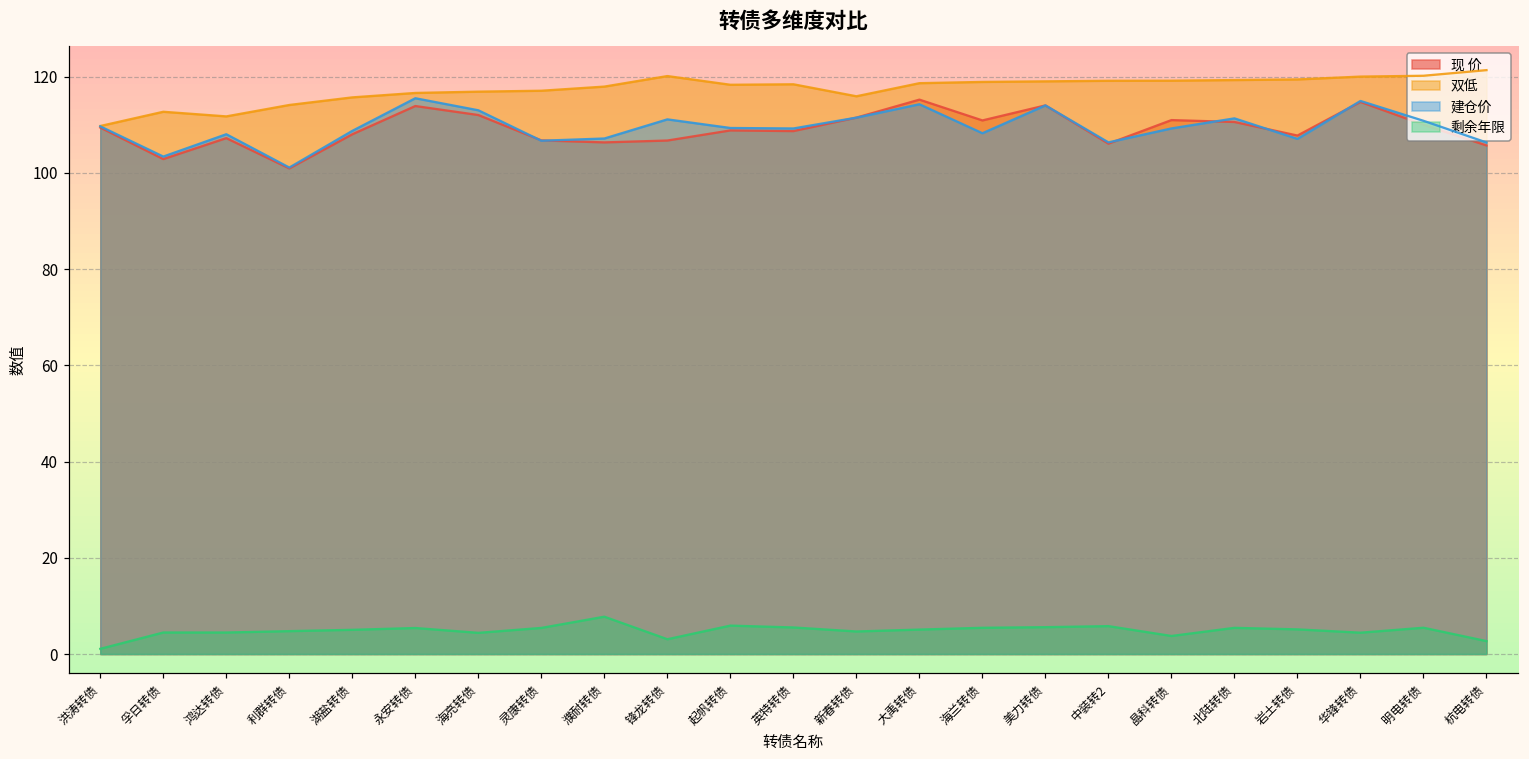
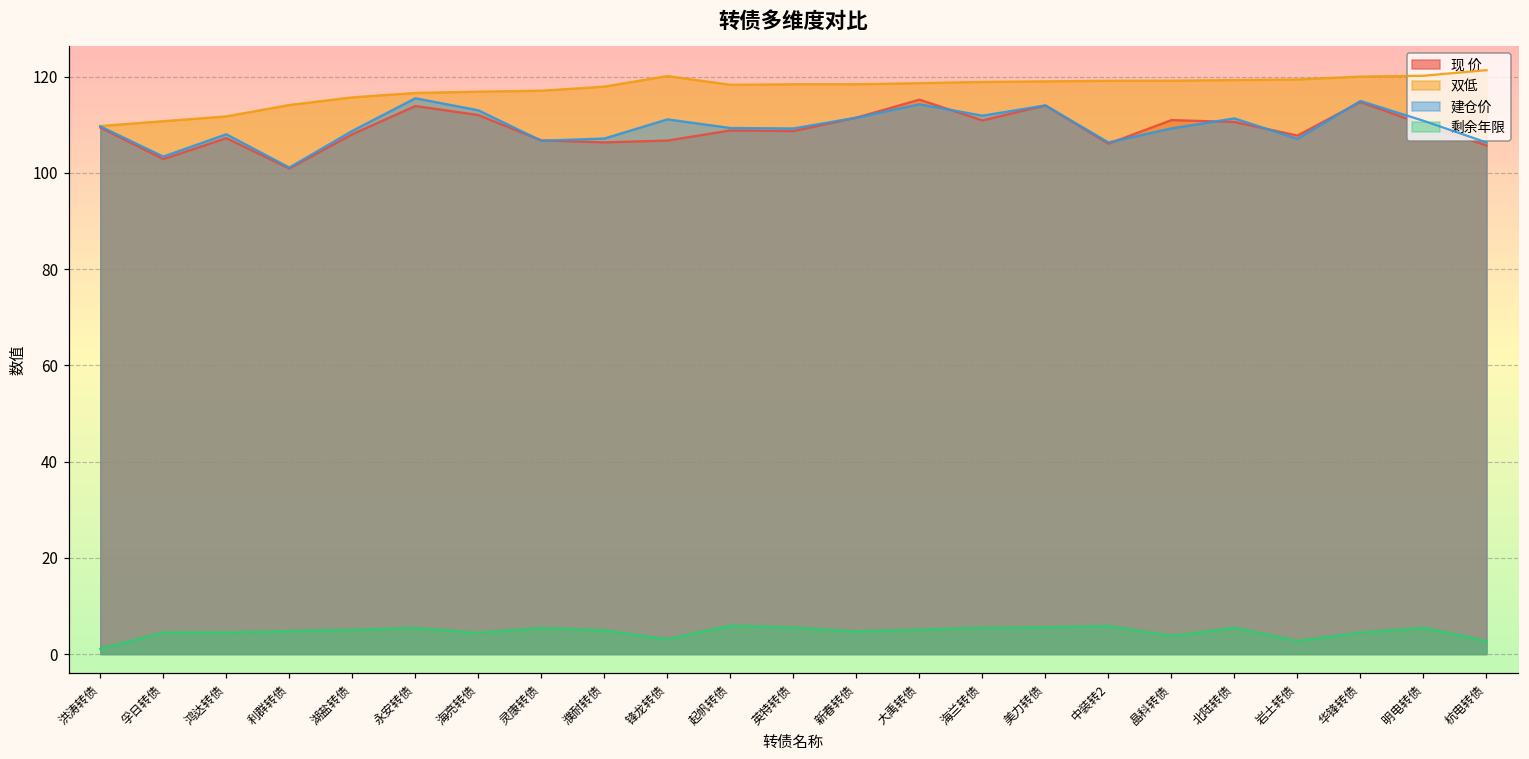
双低, 孚日转债: 113 -> 111
剩余年限, 濮耐转债: 8 -> 5
双低, 新春转债: 116 -> 118
建仓价, 海兰转债: 108 -> 112
剩余年限, 岩土转债: 5 -> 3
